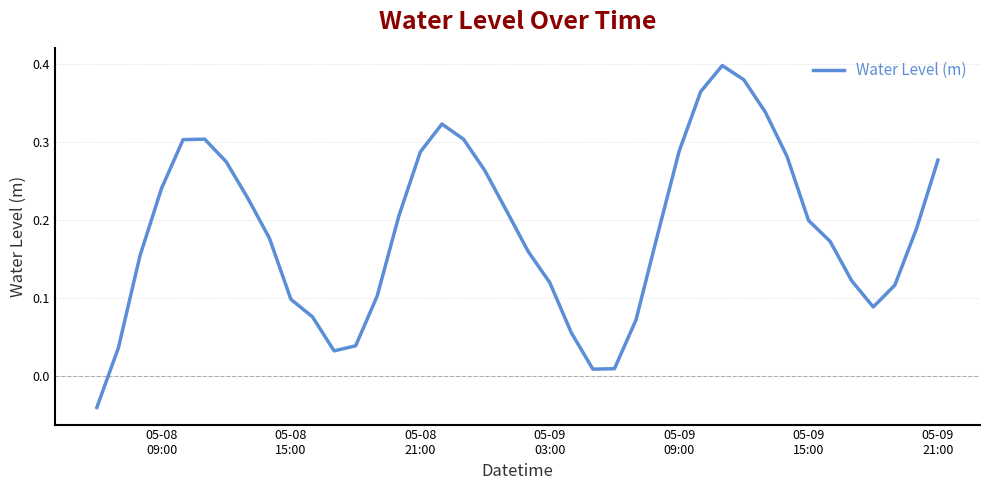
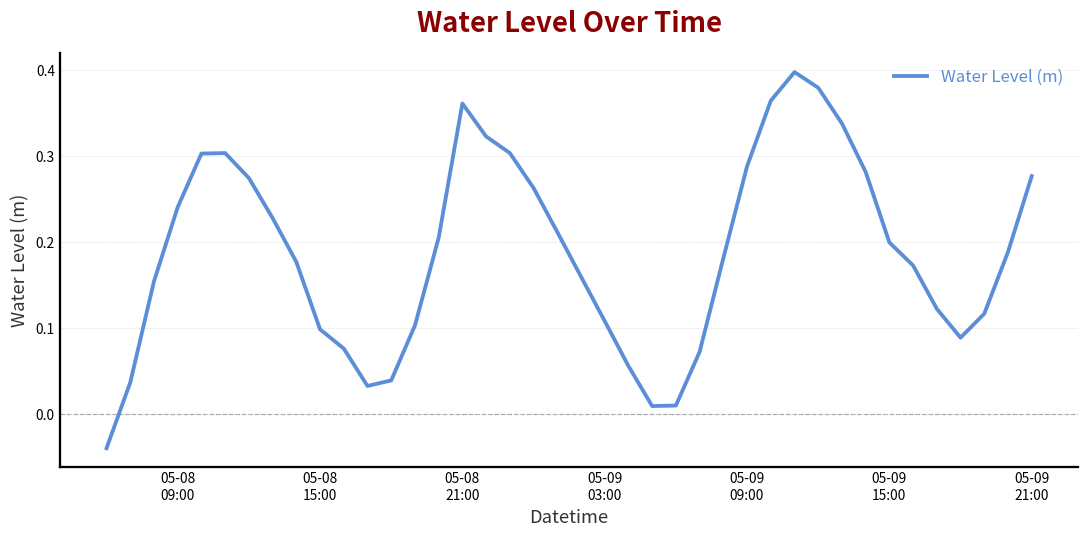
05-08 21:00: 0.29 -> 0.36
05-09 03:00: 0.12 -> 0.11
